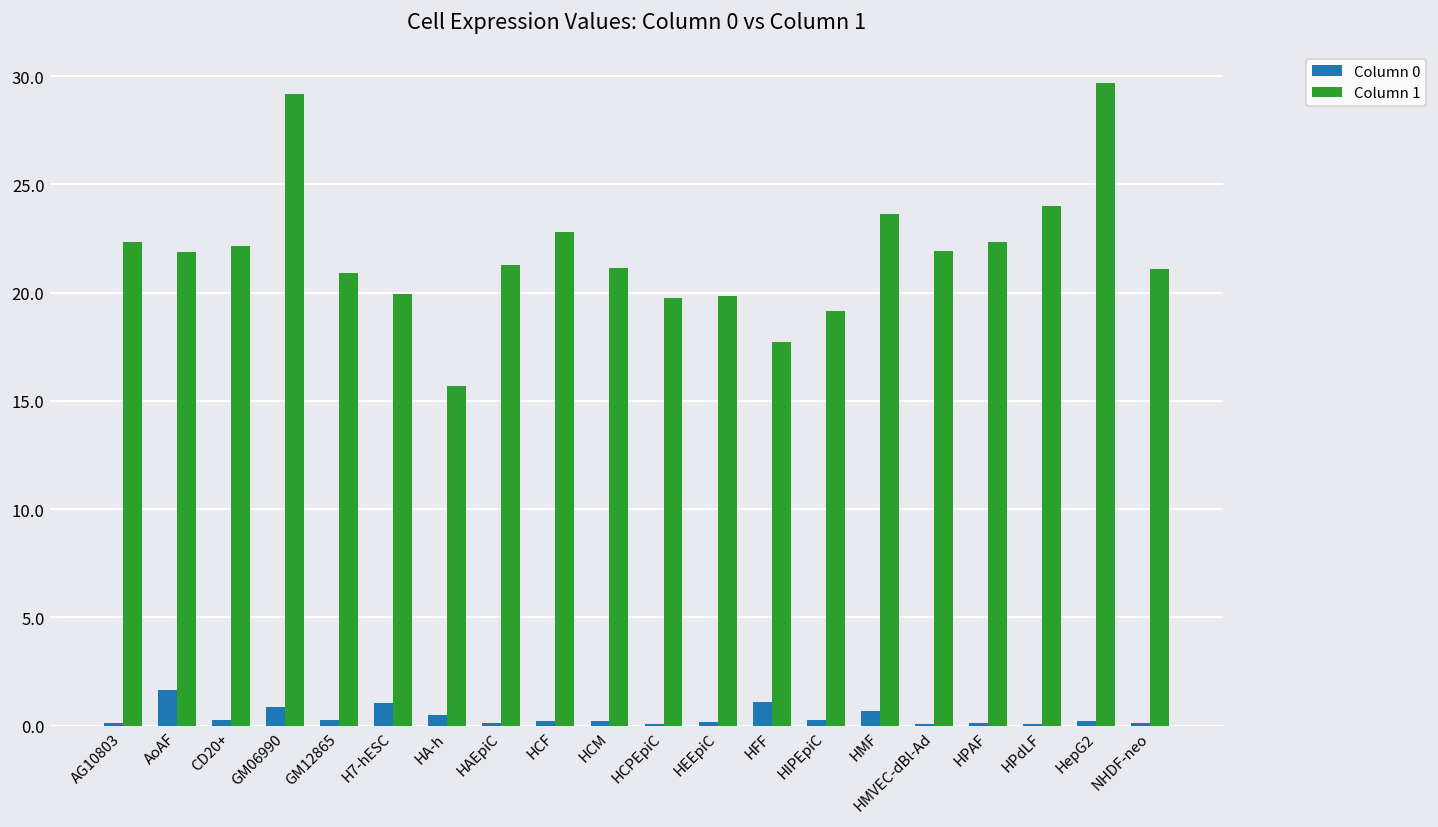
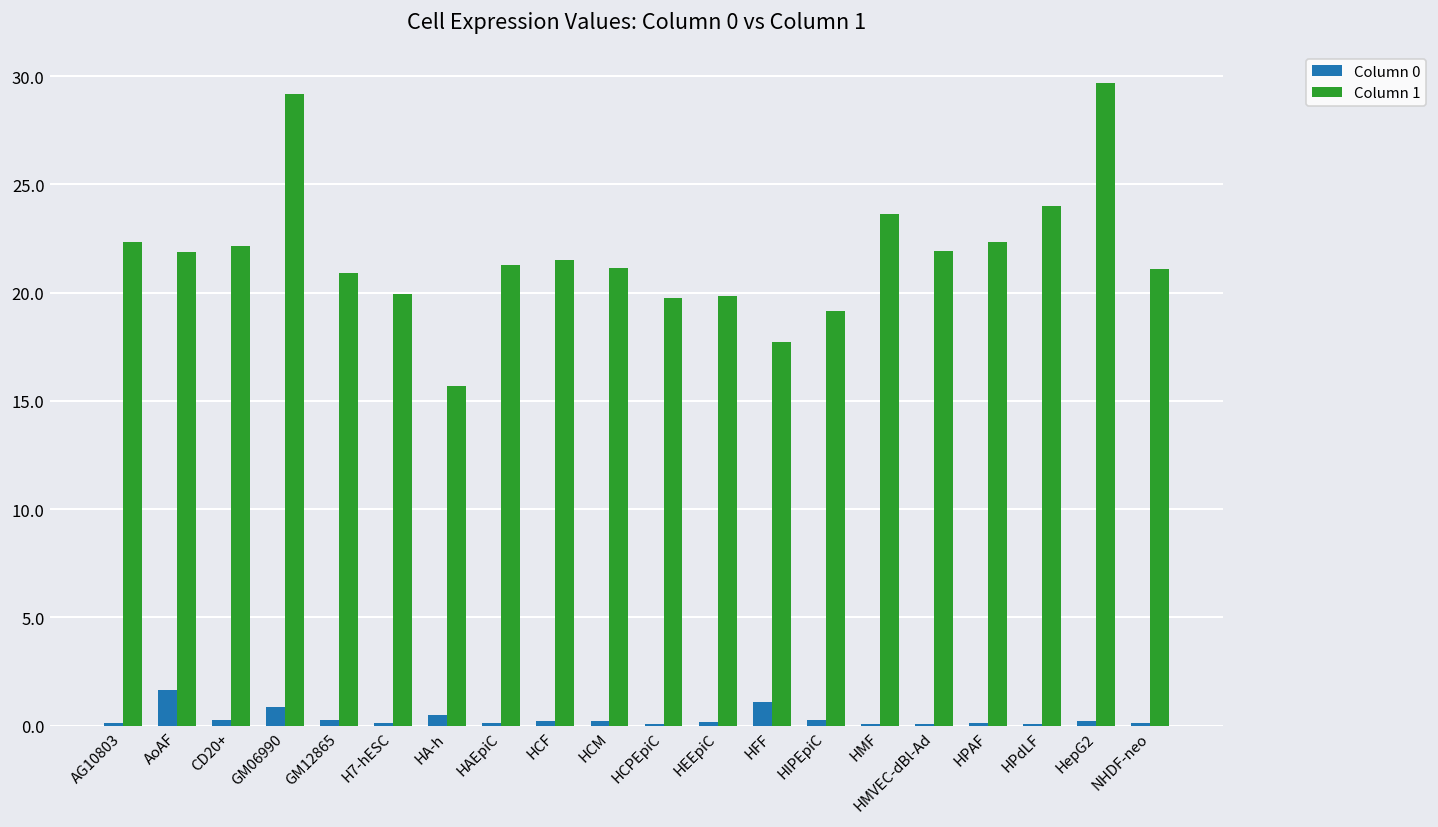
Column 0, H7-hESC: 1.1 -> 0.1
Column 1, HCF: 22.8 -> 21.5
Column 0, HMF: 0.7 -> 0.1
